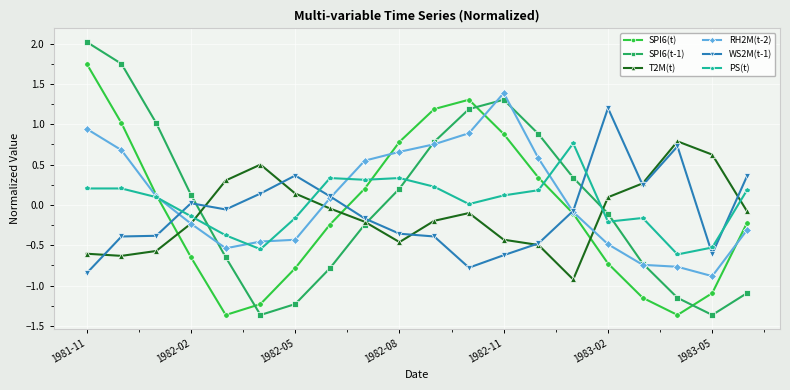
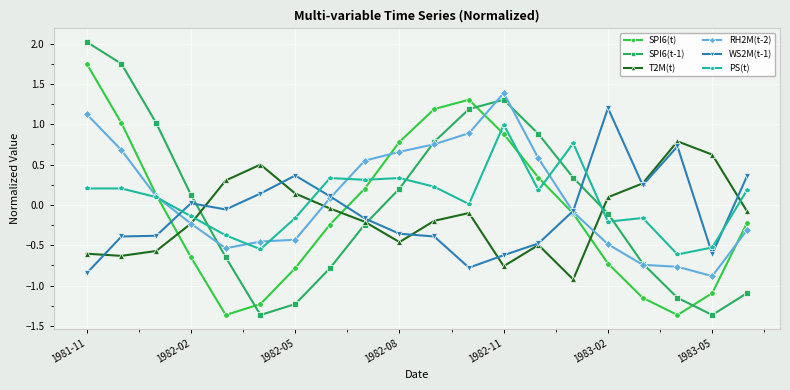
RH2M(t-2), 1981-11: 0.9 -> 1.1
T2M(t), 1982-11: -0.4 -> -0.8
PS(t), 1982-11: 0.1 -> 1.0
